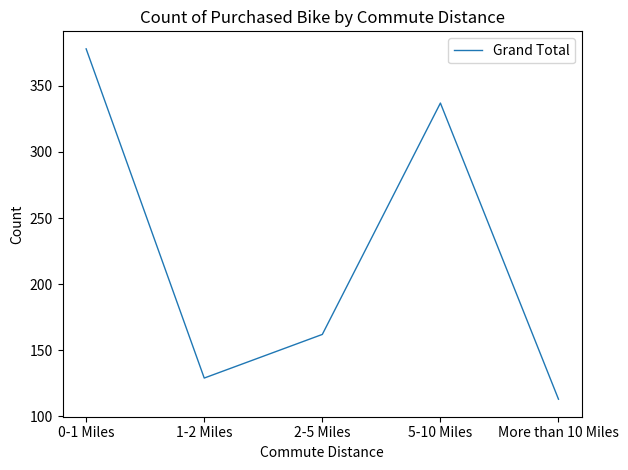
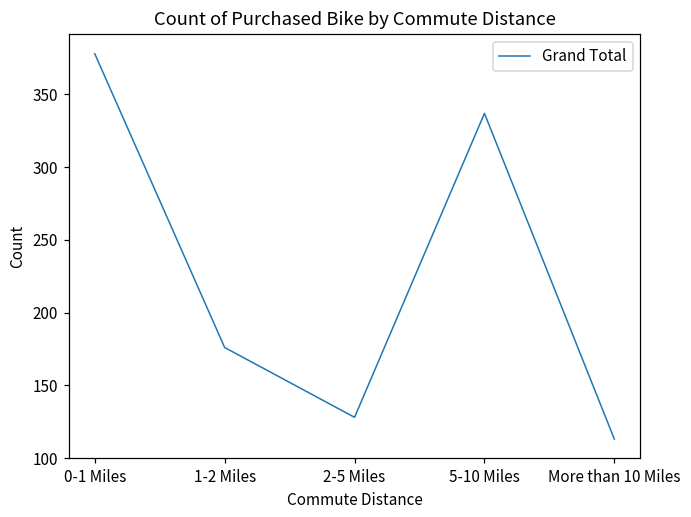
1-2 Miles: 129 -> 176
2-5 Miles: 162 -> 128
